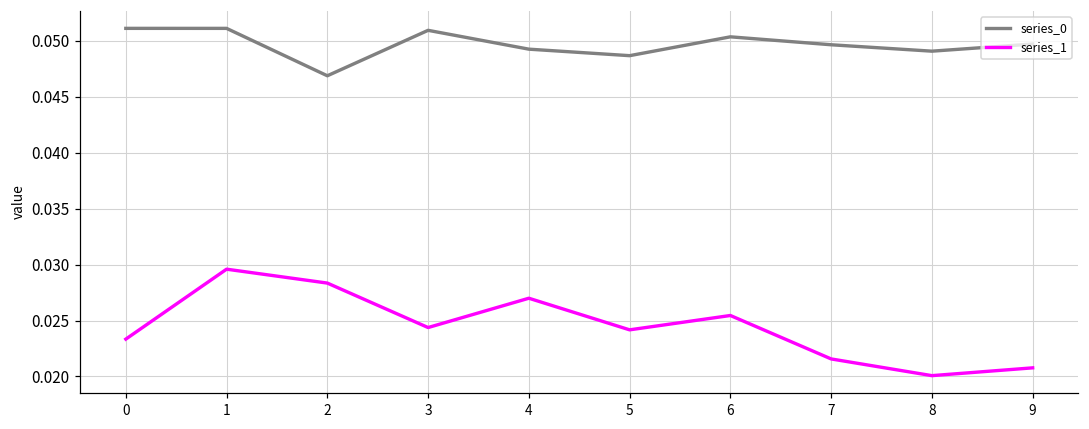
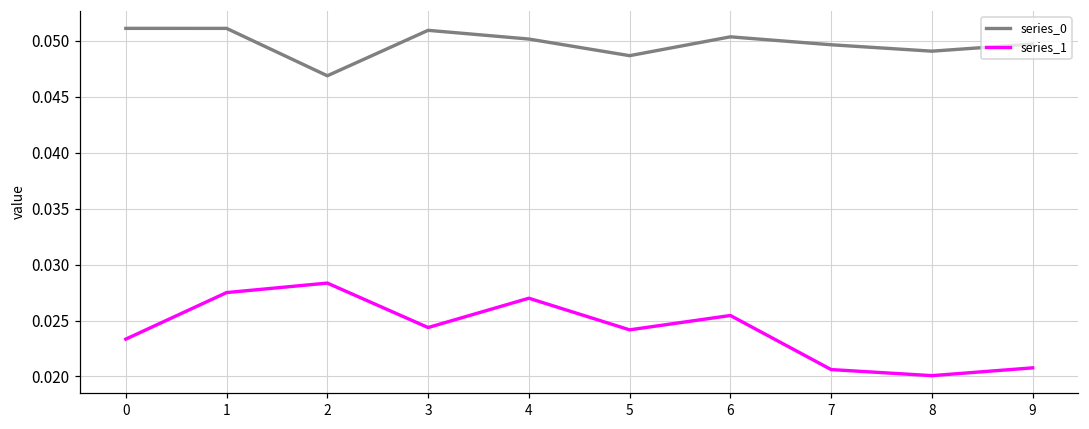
series_1, 1: 0.0296 -> 0.0275
series_0, 4: 0.0492 -> 0.0502
series_1, 7: 0.0216 -> 0.0206
